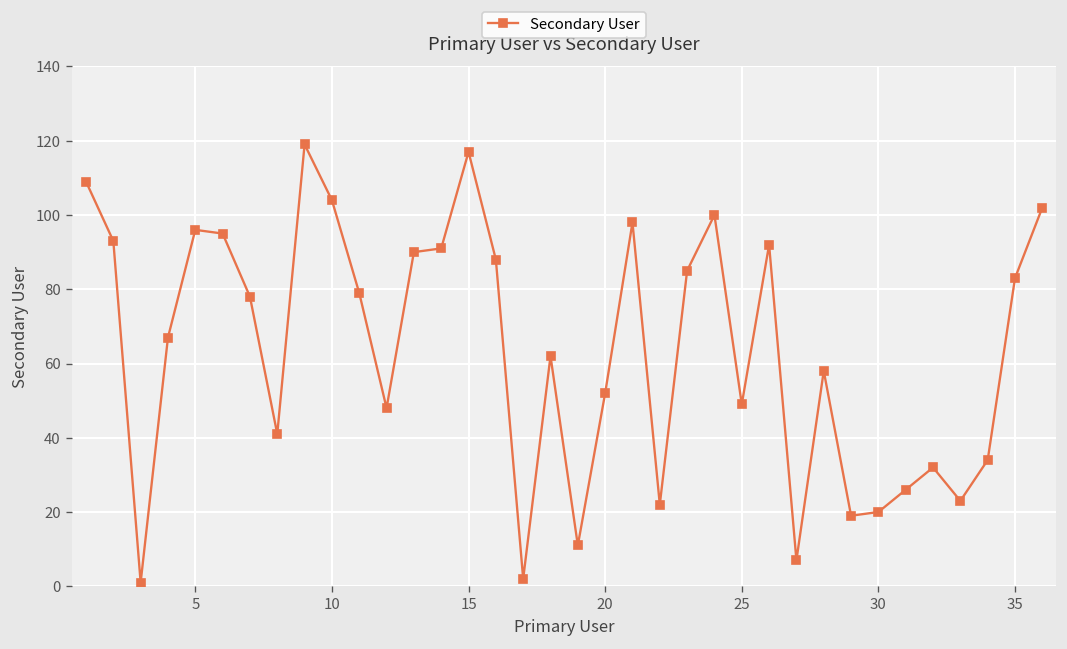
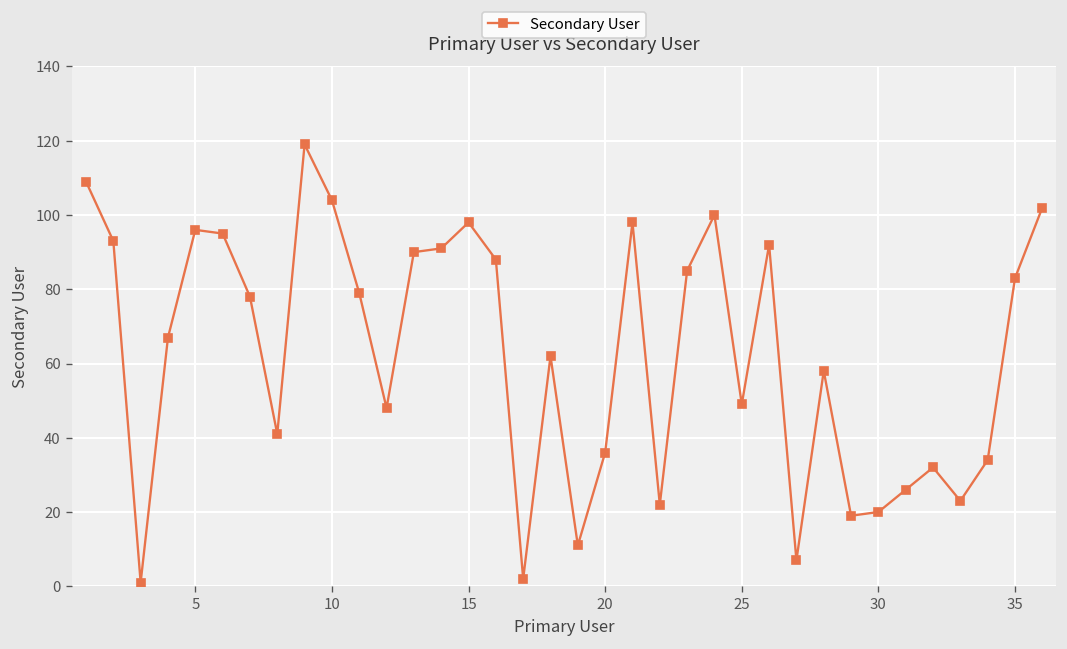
15: 117 -> 98
20: 52 -> 36
